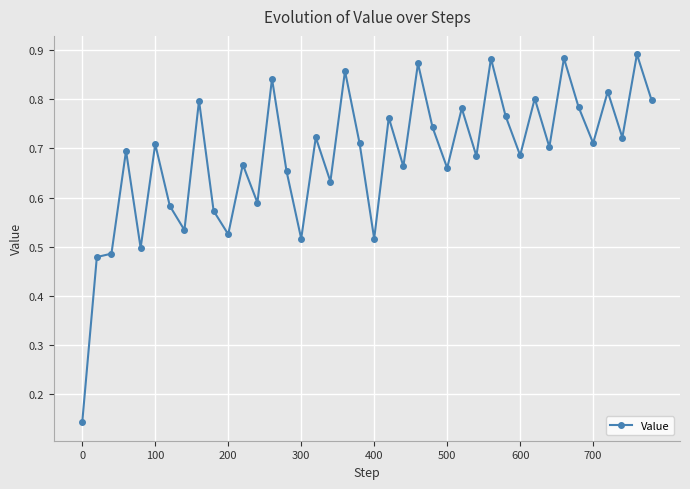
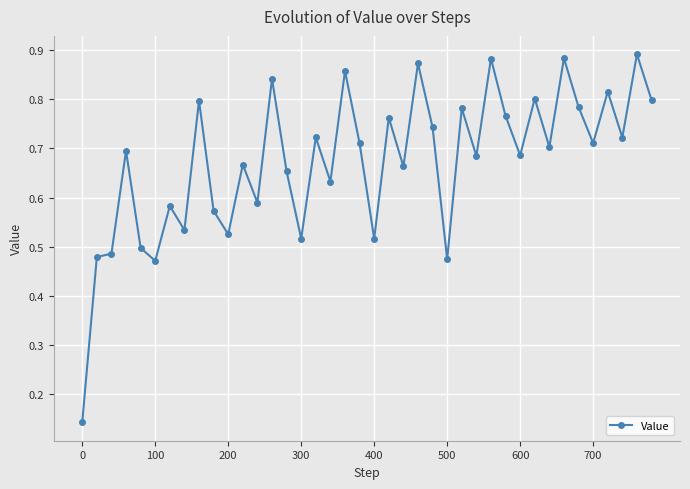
100: 0.71 -> 0.47
500: 0.66 -> 0.47
